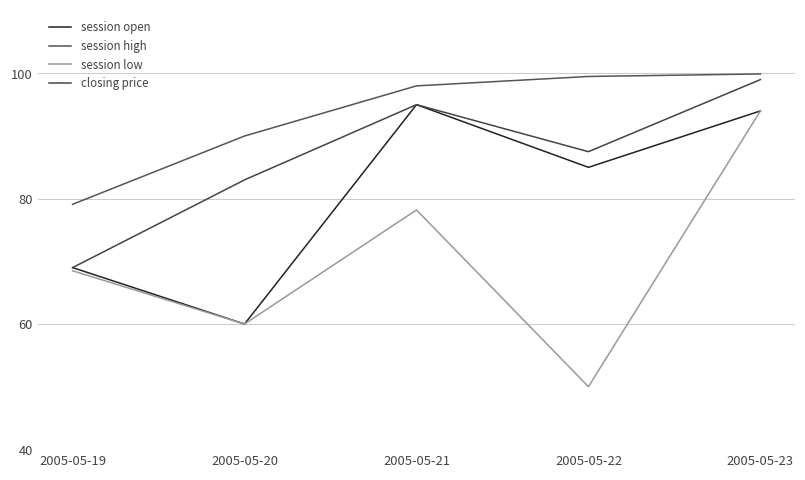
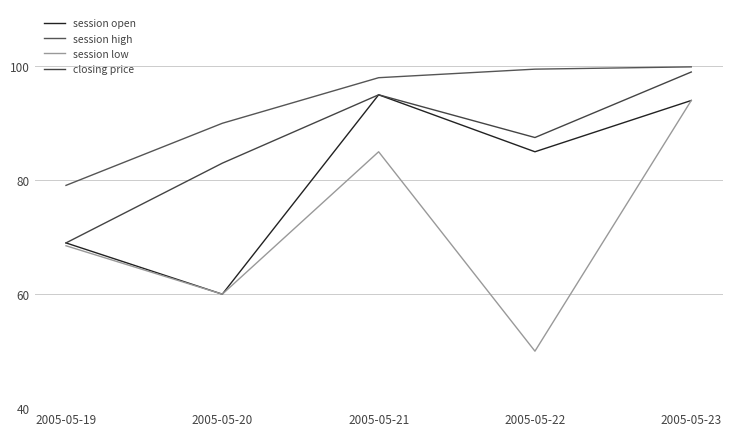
session low, 2005-05-21: 78 -> 85
